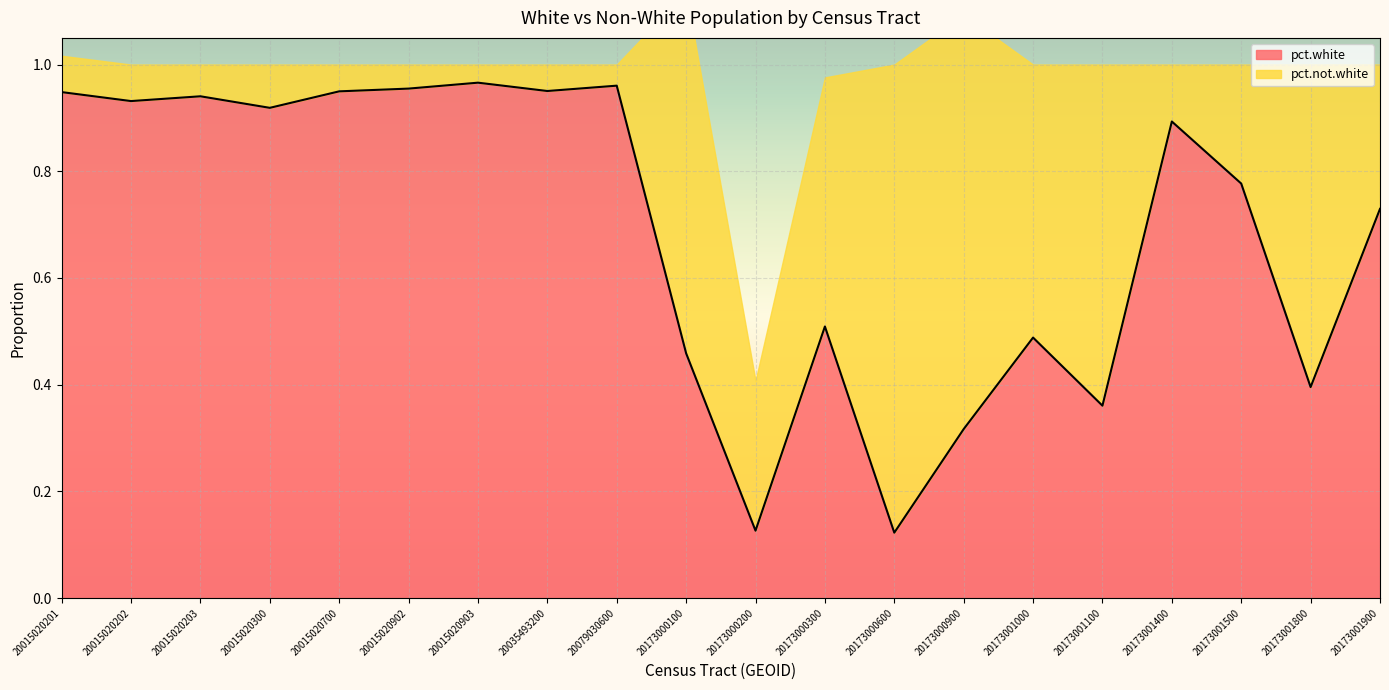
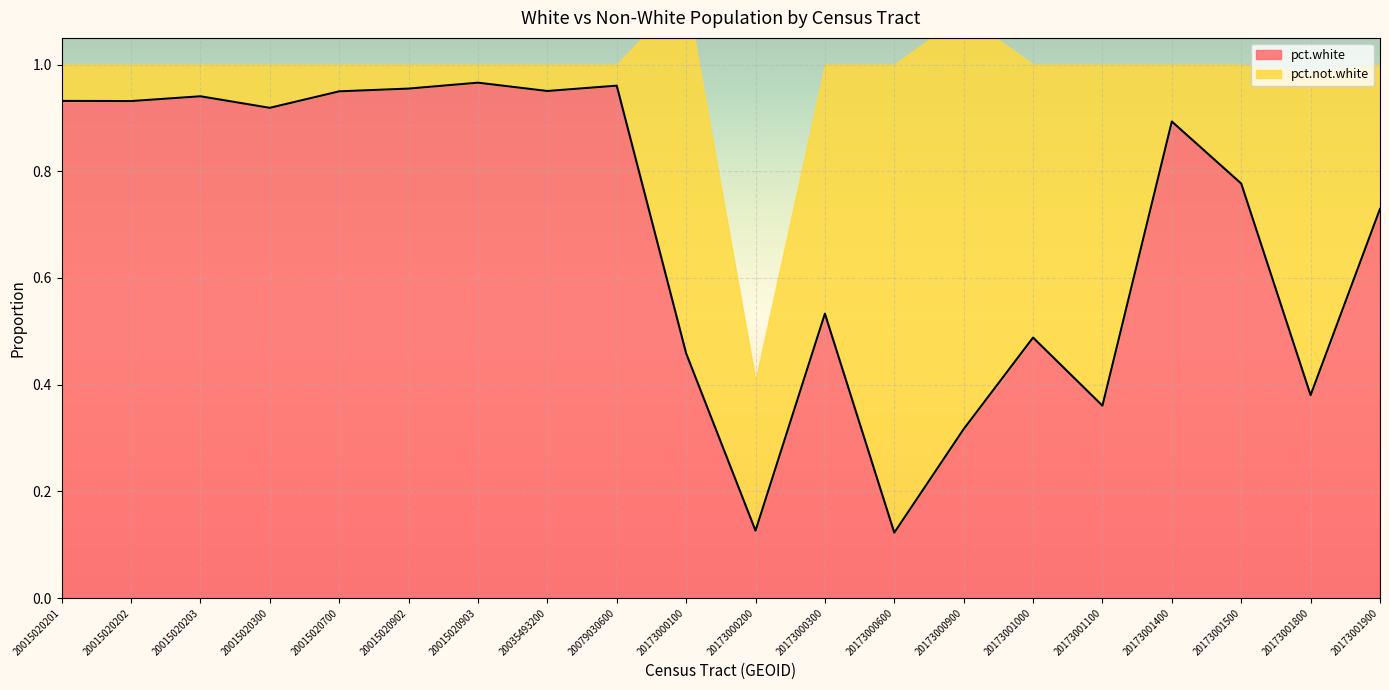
pct.white, 20015020201: 0.95 -> 0.93
pct.white, 20173000300: 0.51 -> 0.53
pct.white, 20173001800: 0.40 -> 0.38
